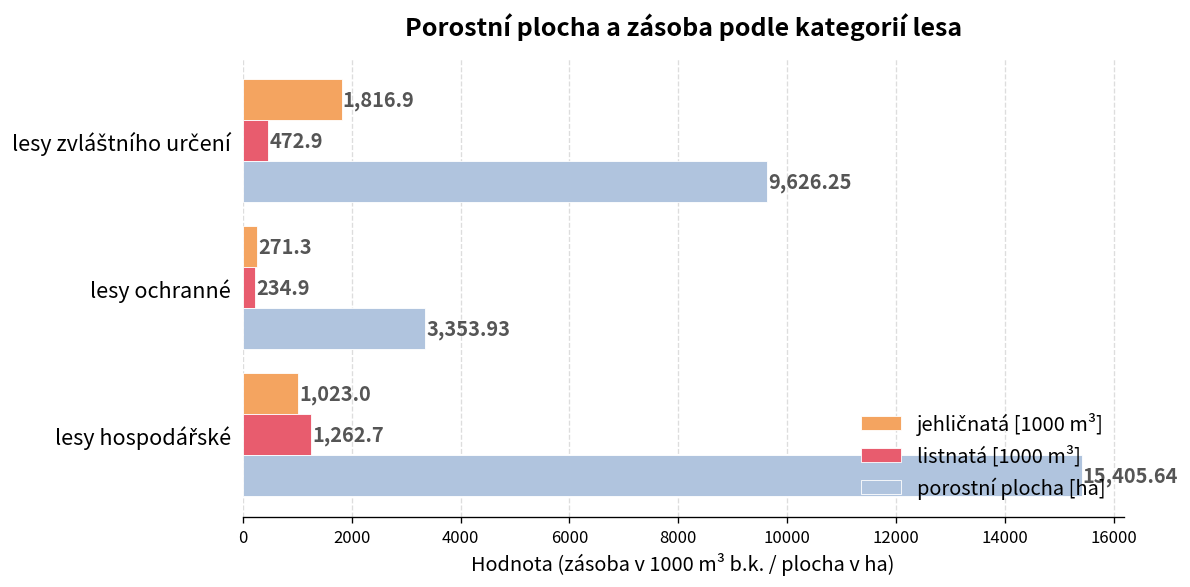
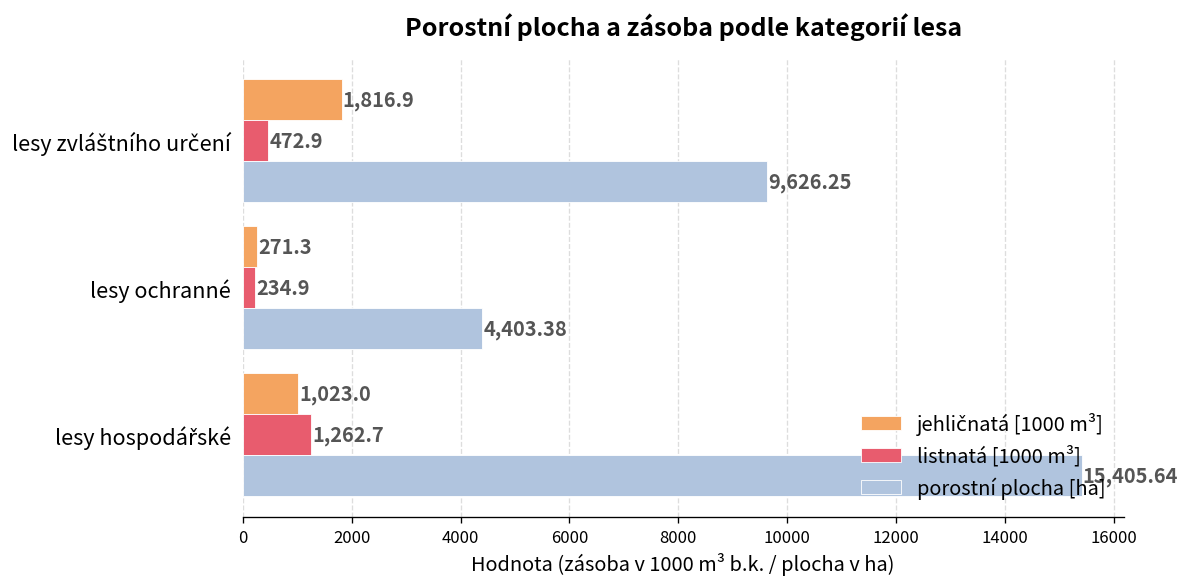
porostní plocha [ha], lesy ochranné: 3,353.93 -> 4,403.38
